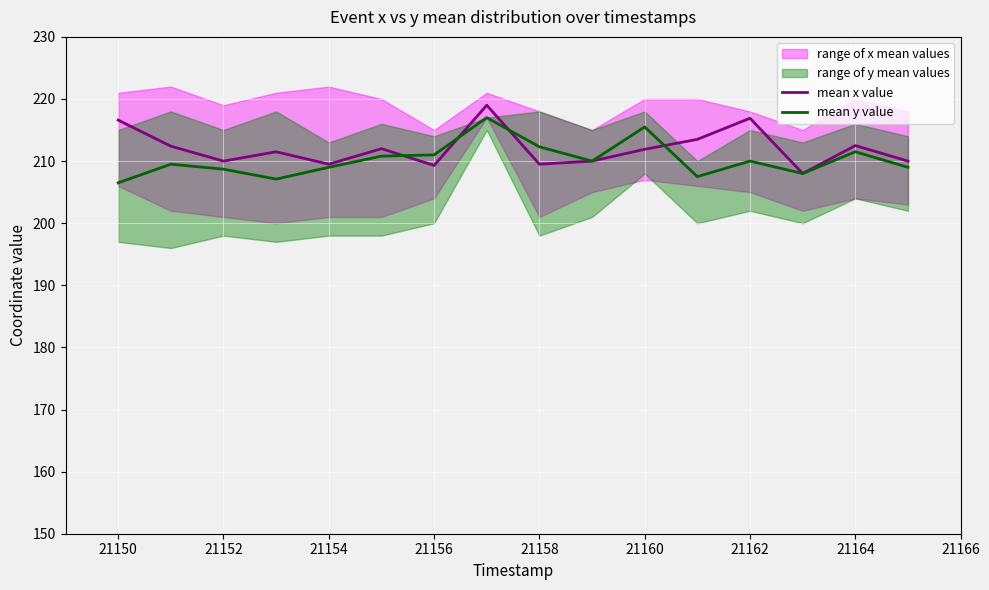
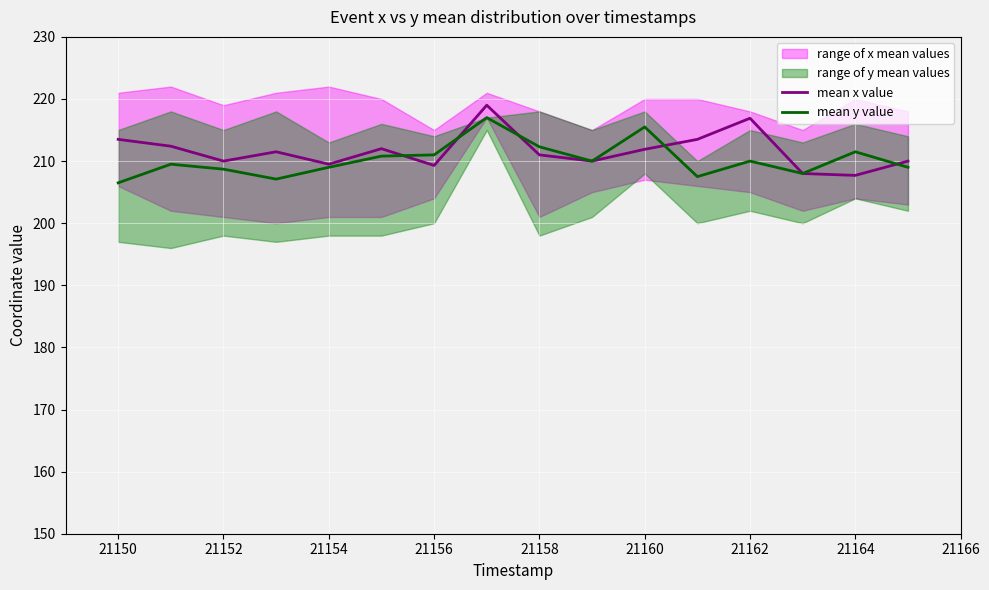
mean x value, 21150: 217 -> 214
mean x value, 21158: 210 -> 211
mean x value, 21164: 213 -> 208
